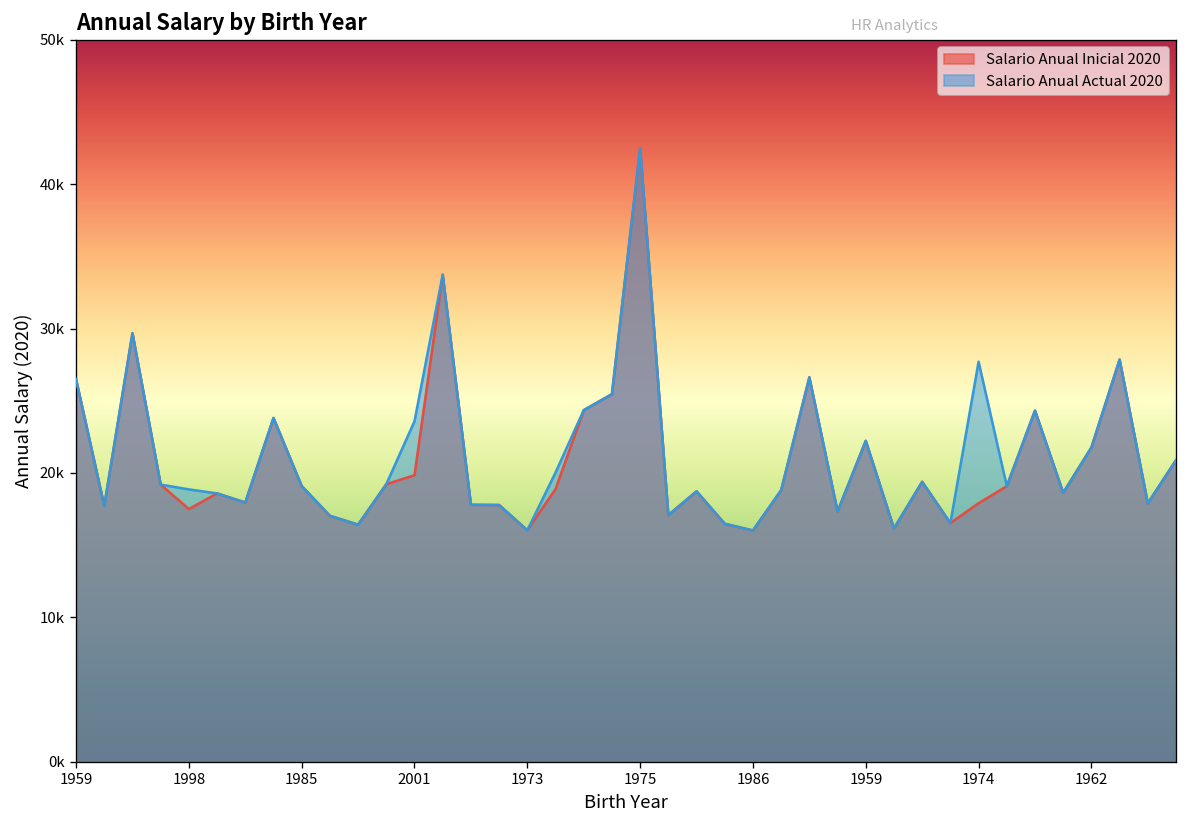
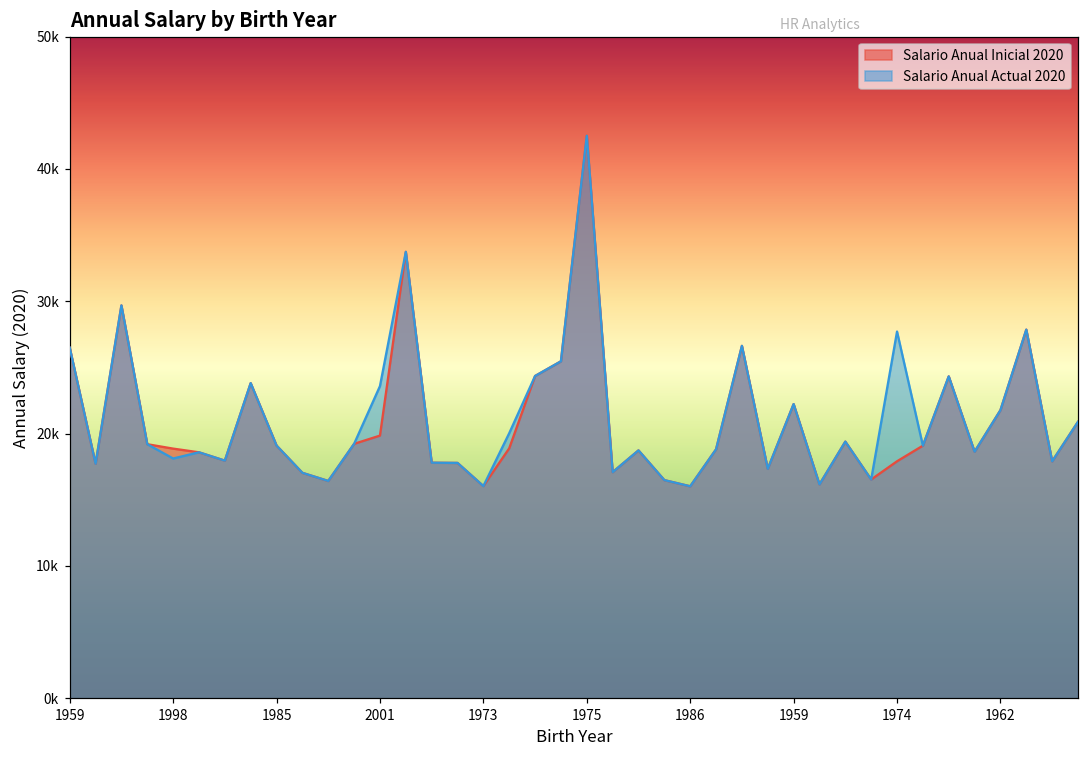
Salario Anual Inicial 2020, 1998: 17500 -> 18900
Salario Anual Actual 2020, 1998: 18900 -> 18100
